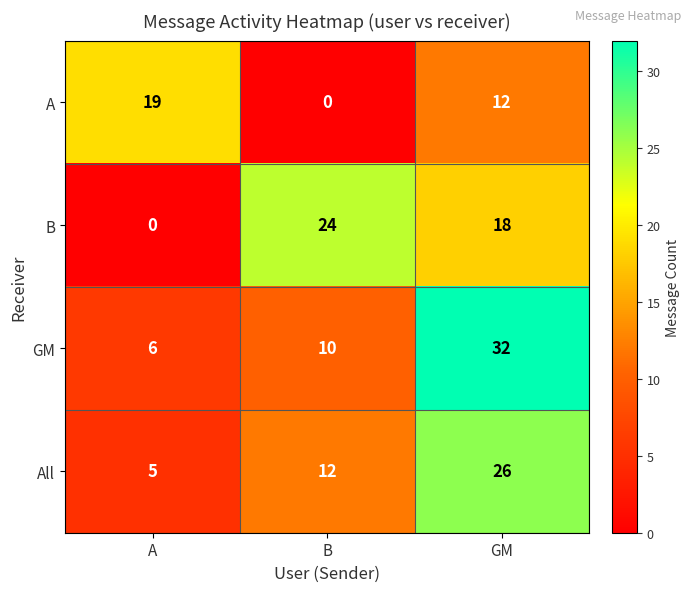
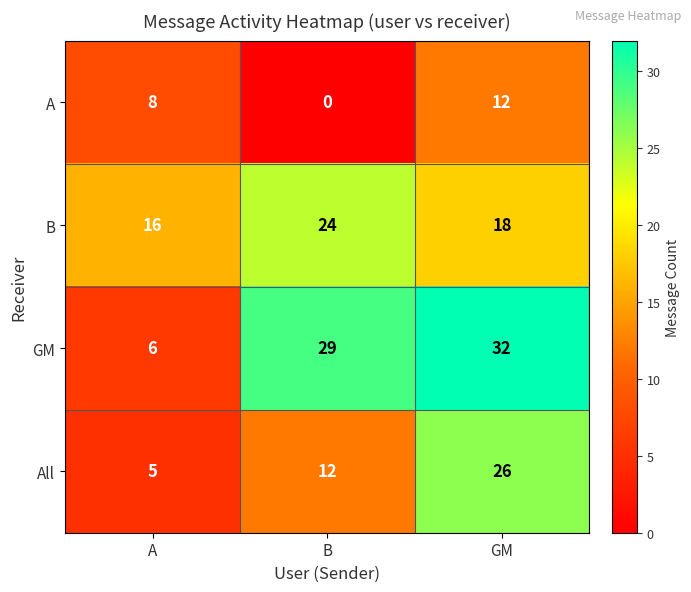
A, A: 19 -> 8
B, A: 0 -> 16
GM, B: 10 -> 29
